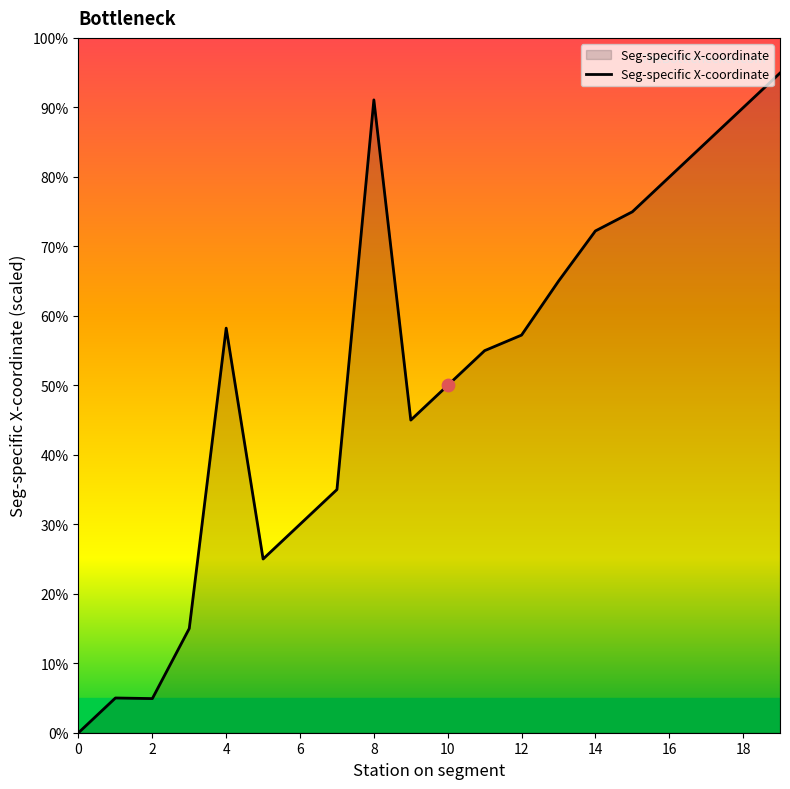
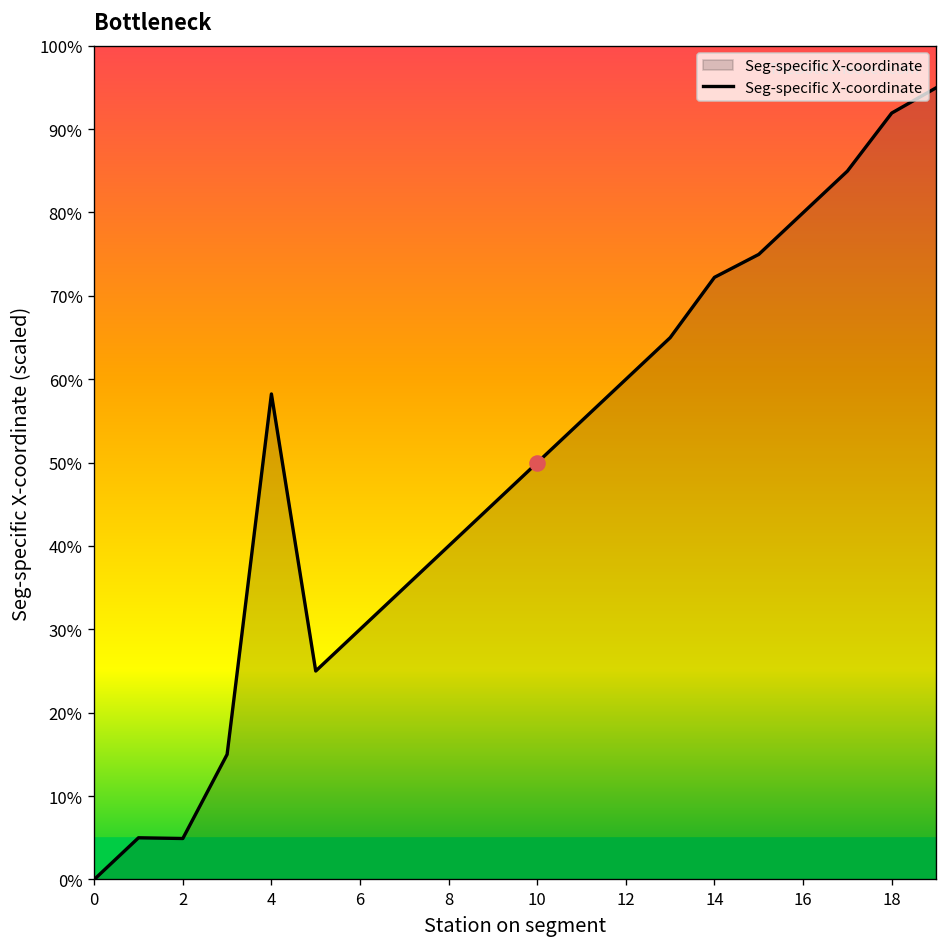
Seg-specific X-coordinate, 8: 91% -> 40%
Seg-specific X-coordinate, 12: 57% -> 60%
Seg-specific X-coordinate, 18: 90% -> 92%
